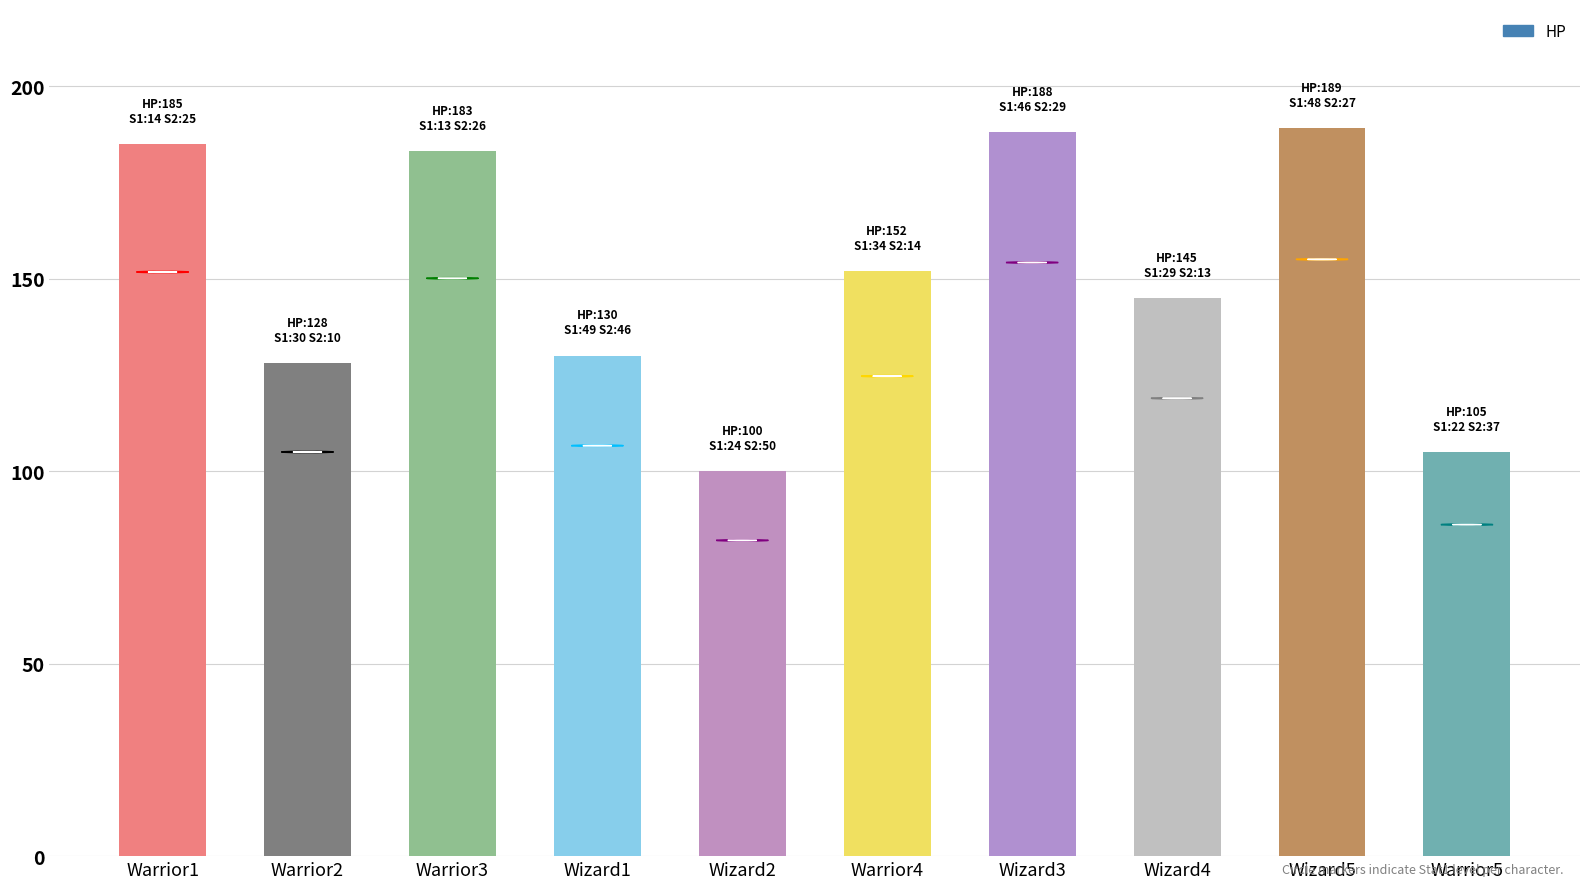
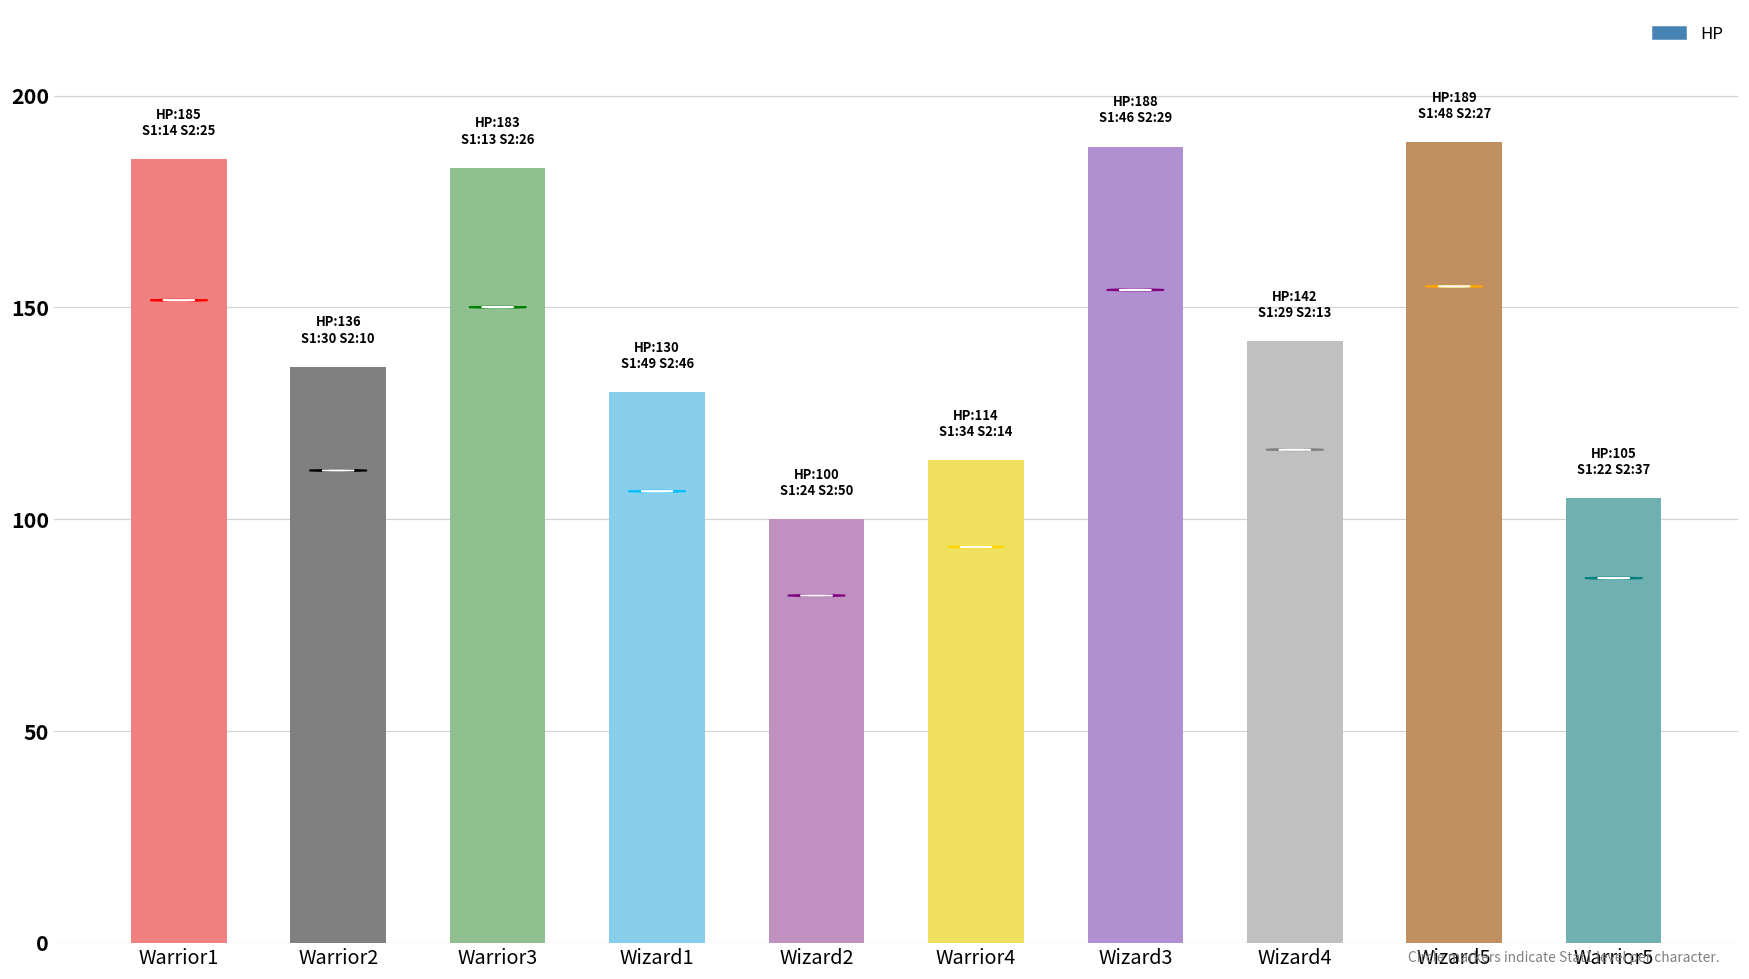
Warrior2: 128 -> 136
Warrior4: 152 -> 114
Wizard4: 145 -> 142
